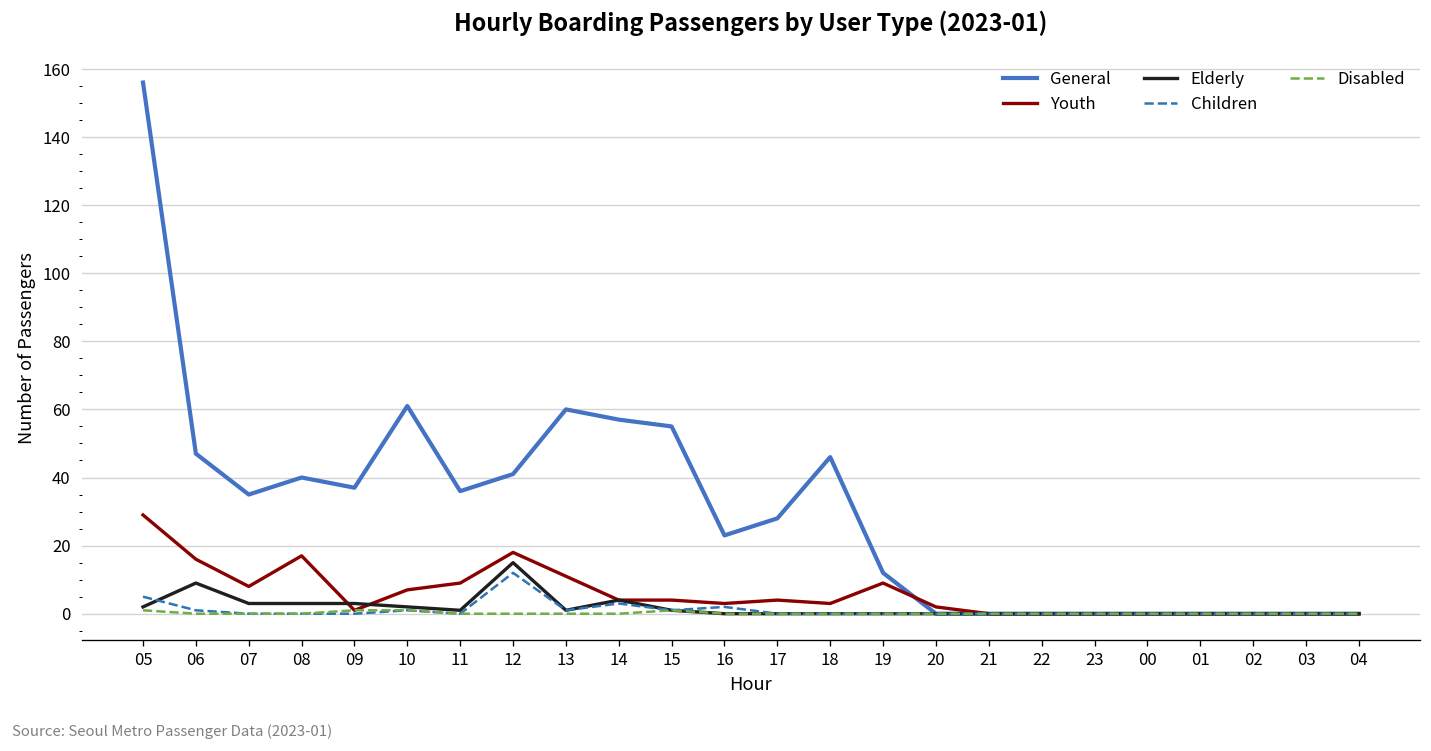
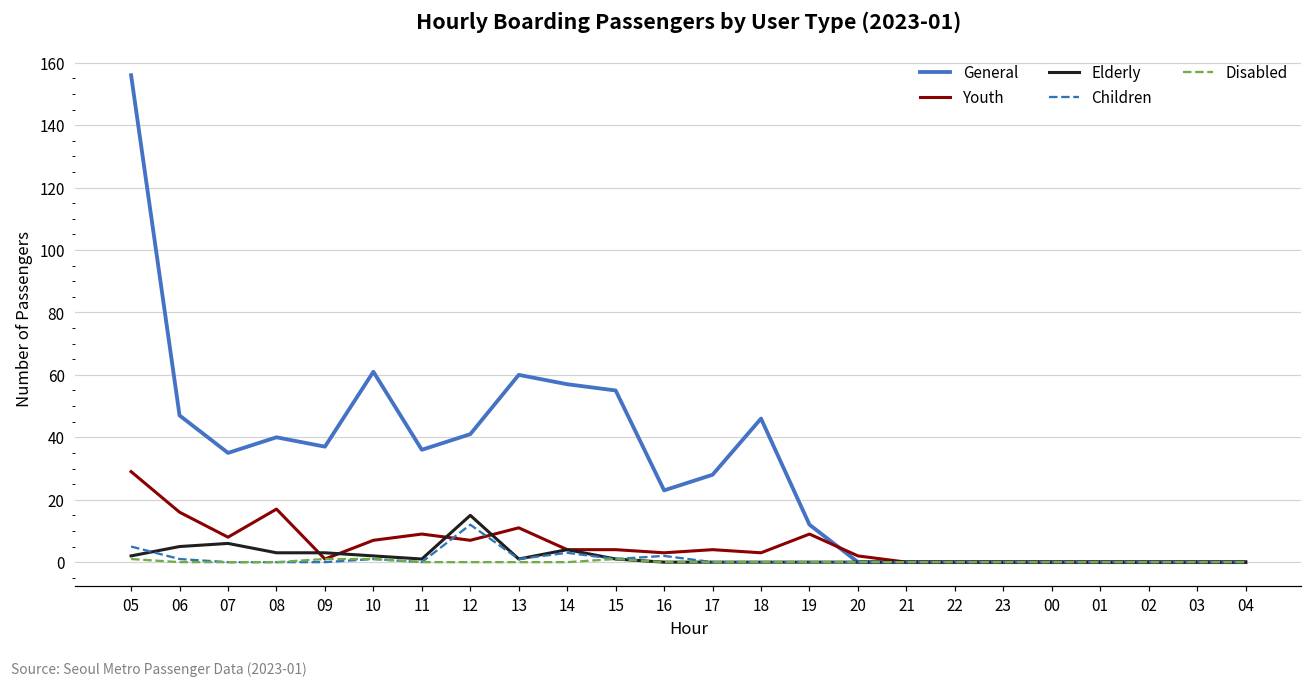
Elderly, 06: 9 -> 5
Elderly, 07: 3 -> 6
Youth, 12: 18 -> 7
